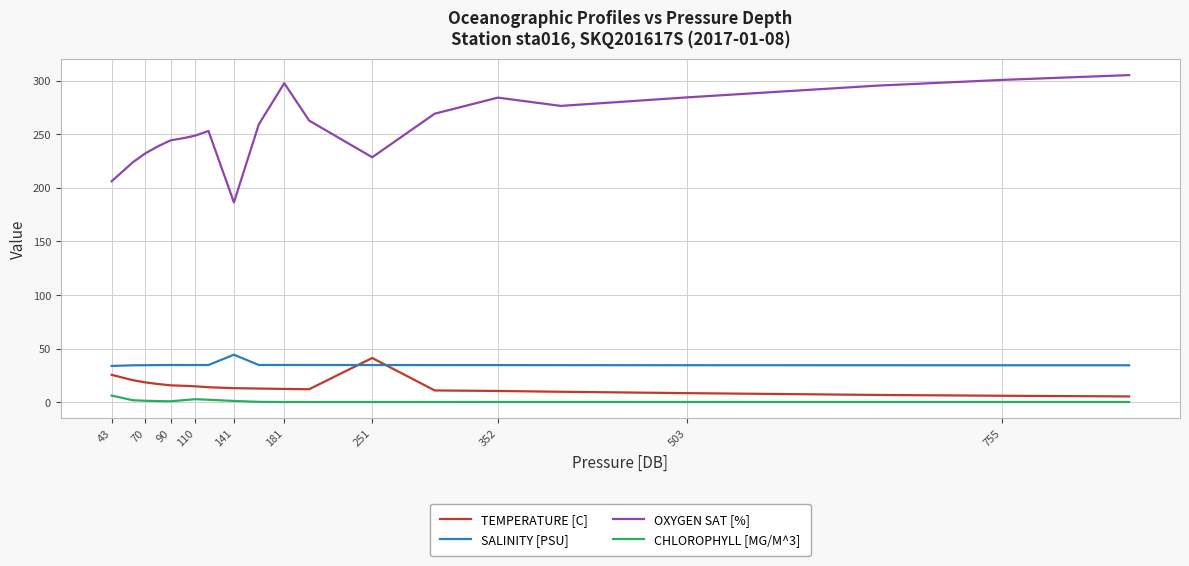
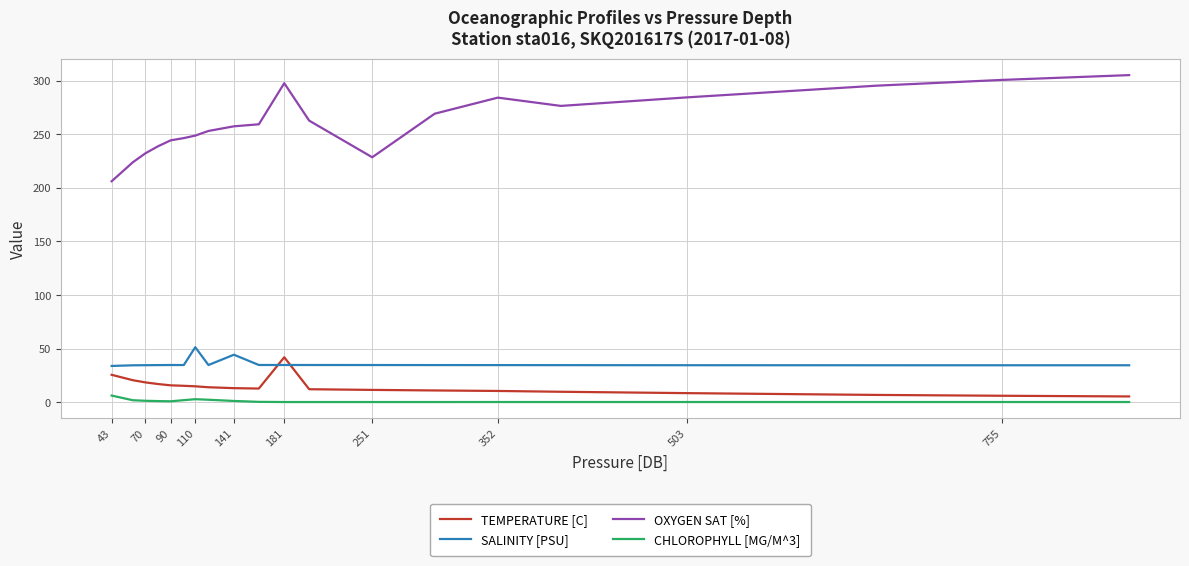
SALINITY [PSU], 110: 35 -> 51
OXYGEN SAT [%], 141: 186 -> 257
TEMPERATURE [C], 181: 12 -> 42
TEMPERATURE [C], 251: 41 -> 12
